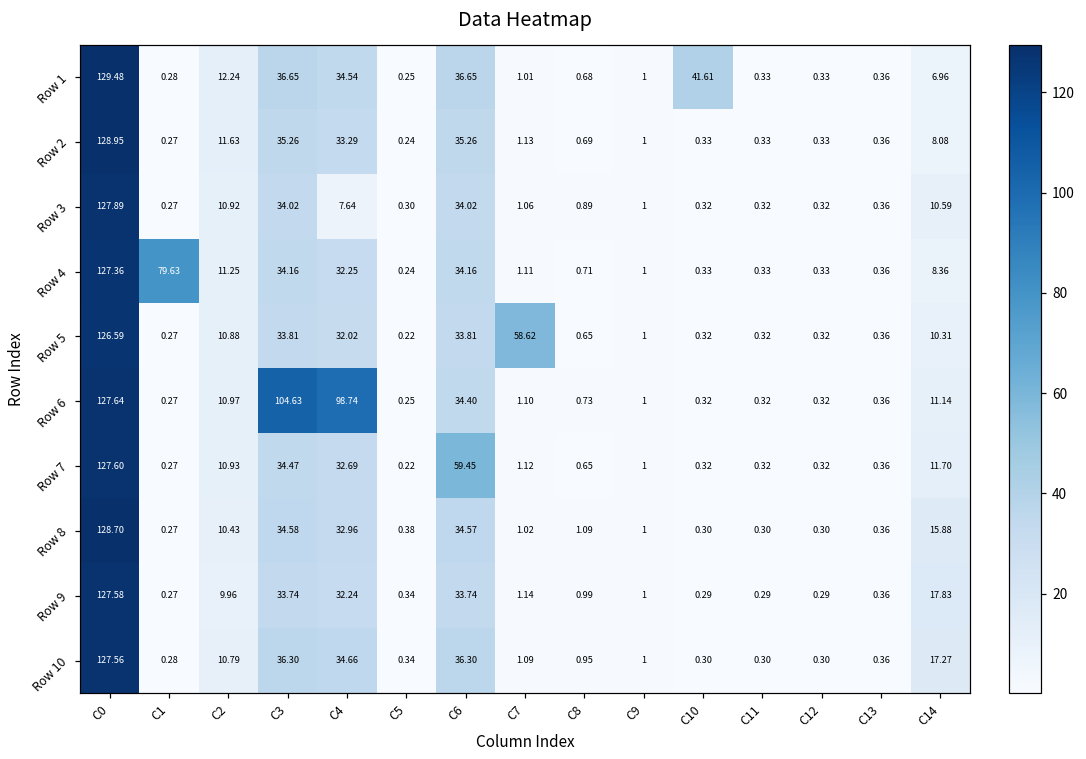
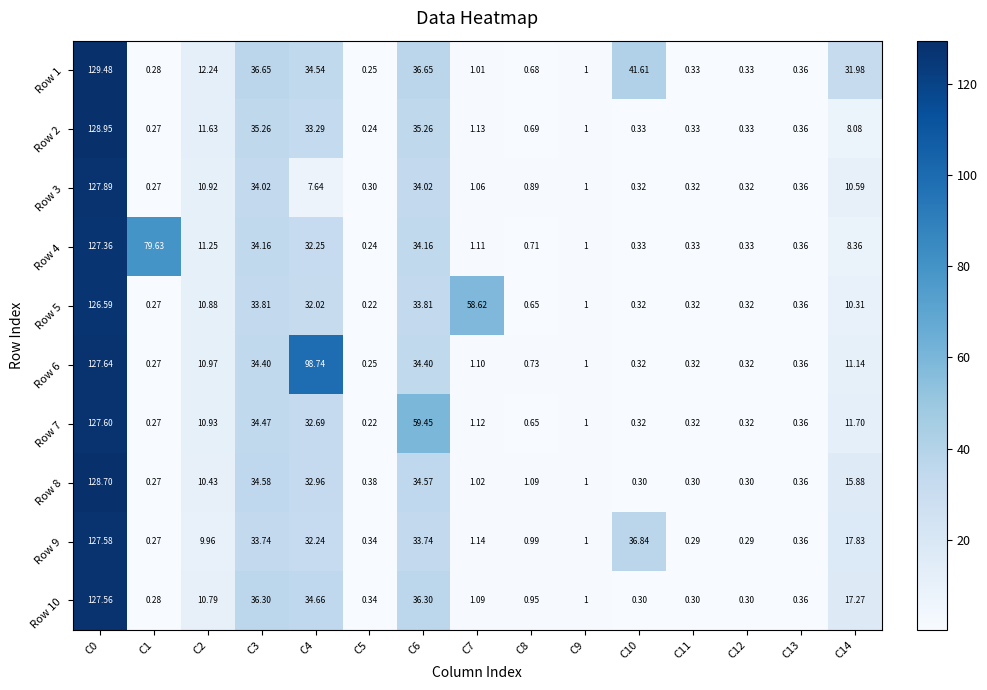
Row 1, C14: 6.96 -> 31.98
Row 6, C3: 104.63 -> 34.40
Row 9, C10: 0.29 -> 36.84
